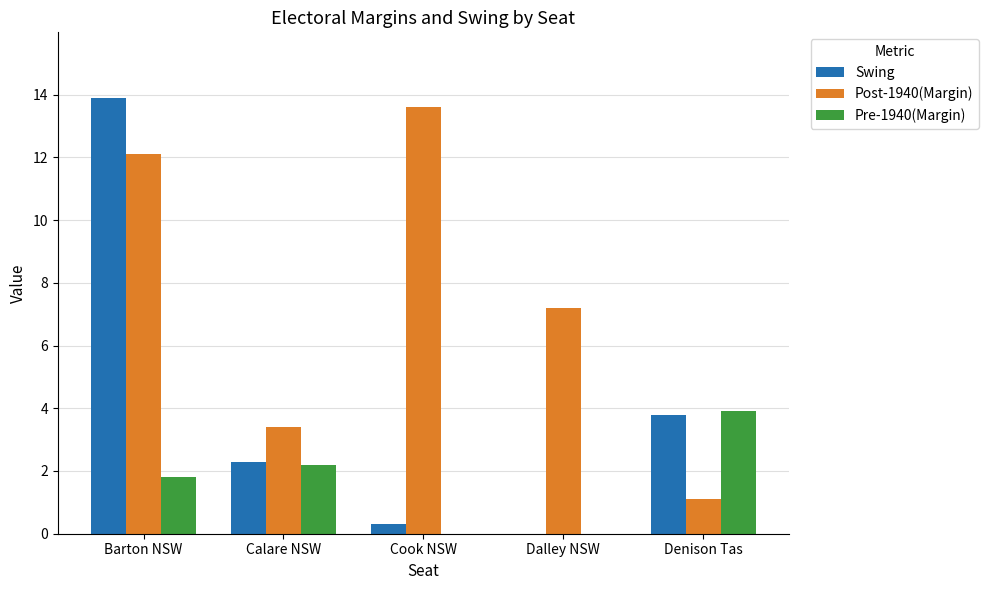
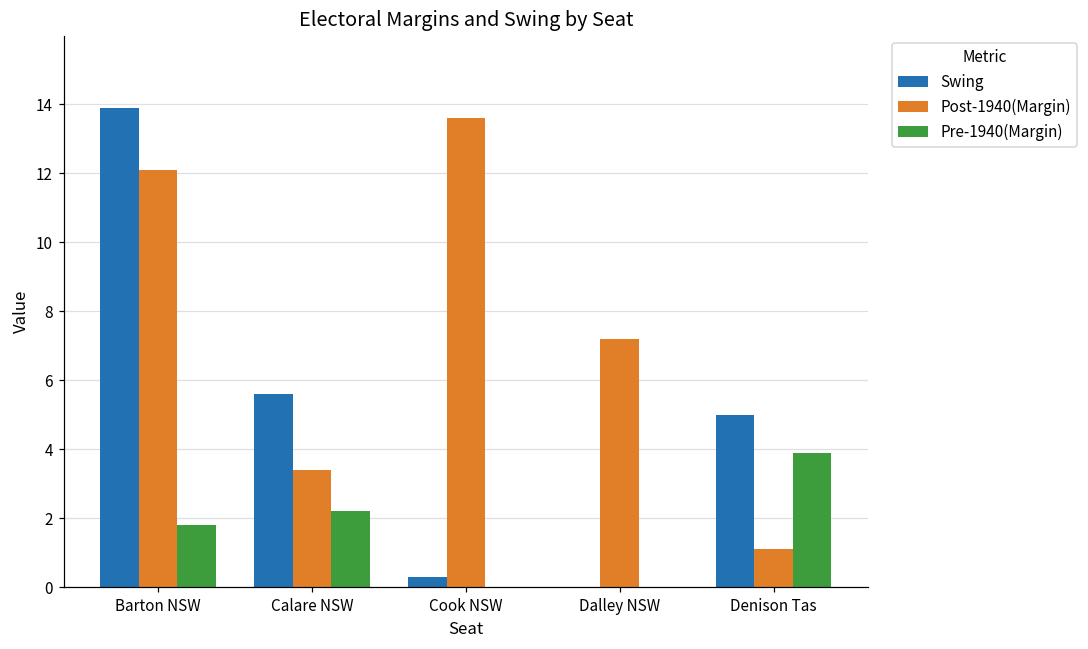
Swing, Calare NSW: 2.3 -> 5.6
Swing, Denison Tas: 3.8 -> 5.0
